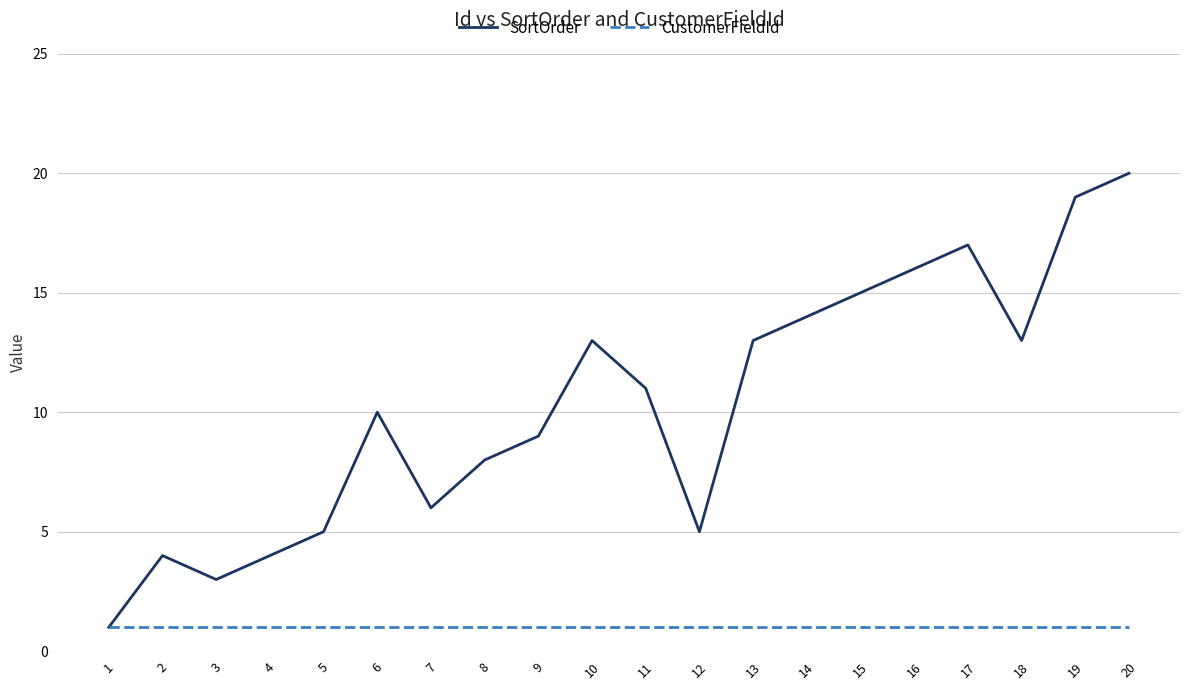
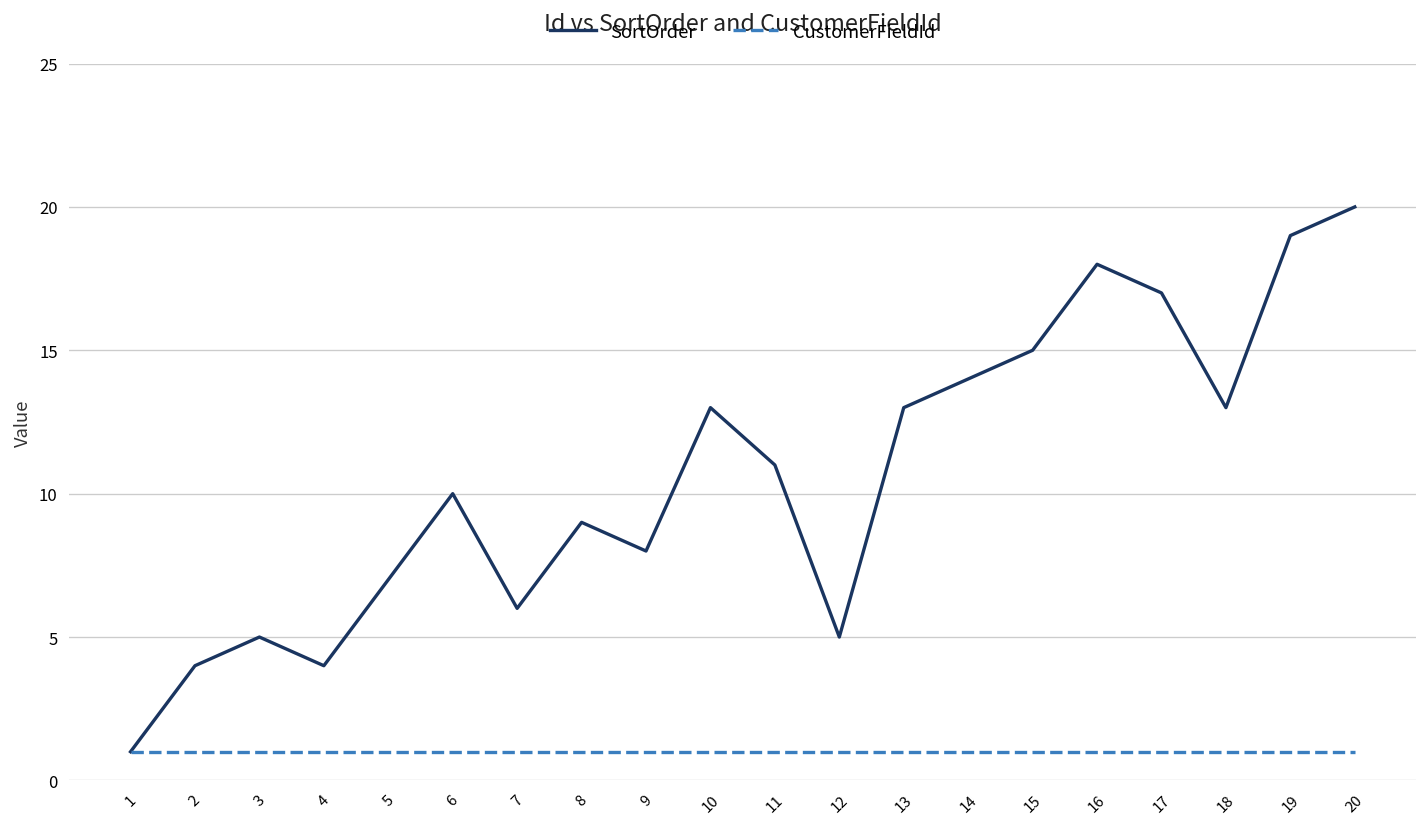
SortOrder, 3: 3 -> 5
SortOrder, 5: 5 -> 7
SortOrder, 8: 8 -> 9
SortOrder, 9: 9 -> 8
SortOrder, 16: 16 -> 18
